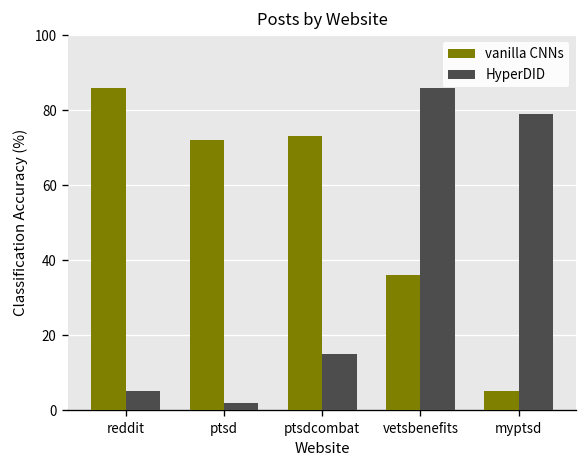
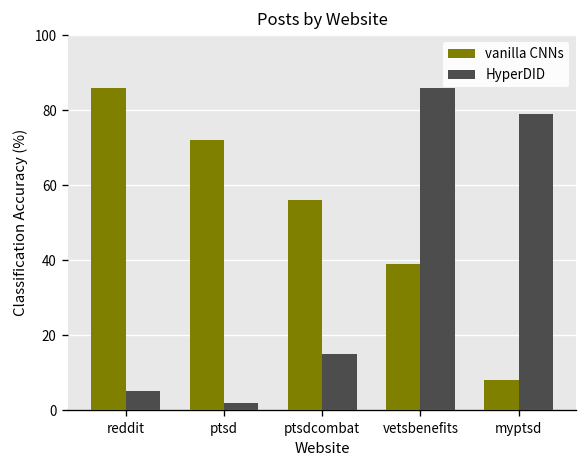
vanilla CNNs, ptsdcombat: 73 -> 56
vanilla CNNs, vetsbenefits: 36 -> 39
vanilla CNNs, myptsd: 5 -> 8
